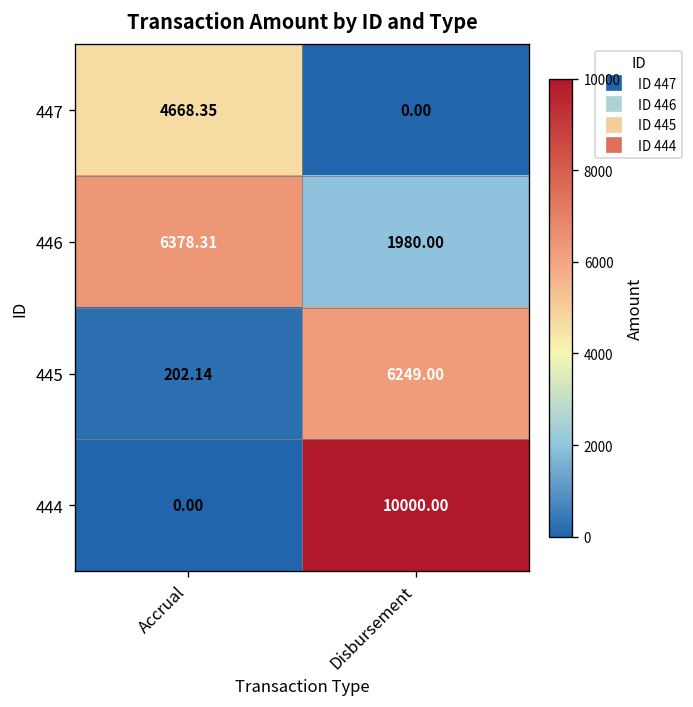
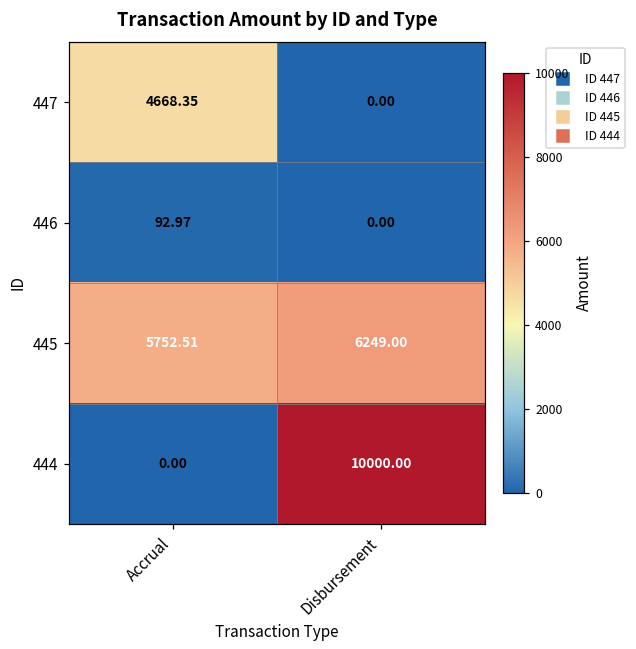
446, Accrual: 6378.31 -> 92.97
446, Disbursement: 1980.00 -> 0.00
445, Accrual: 202.14 -> 5752.51
